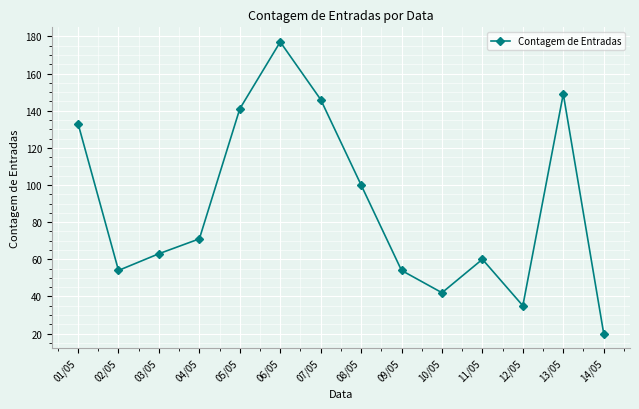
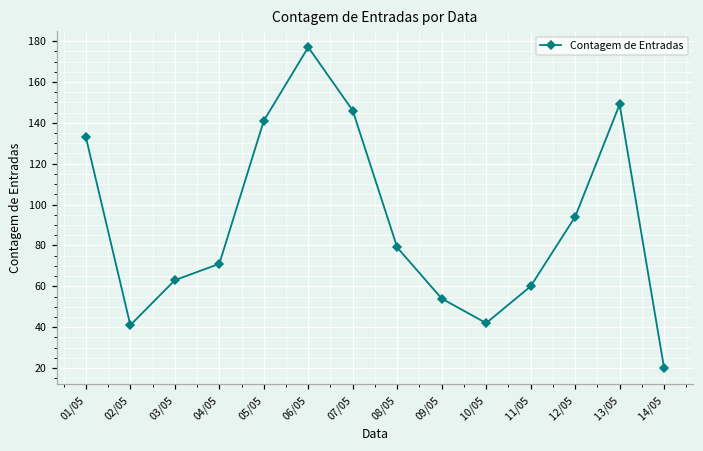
02/05: 54 -> 41
08/05: 100 -> 79
12/05: 35 -> 94
